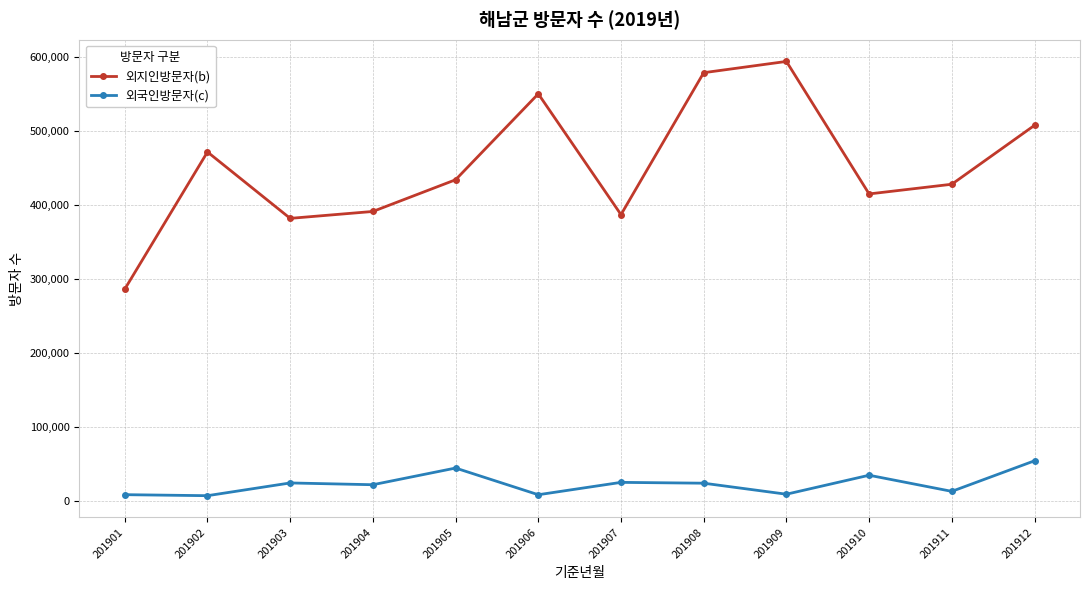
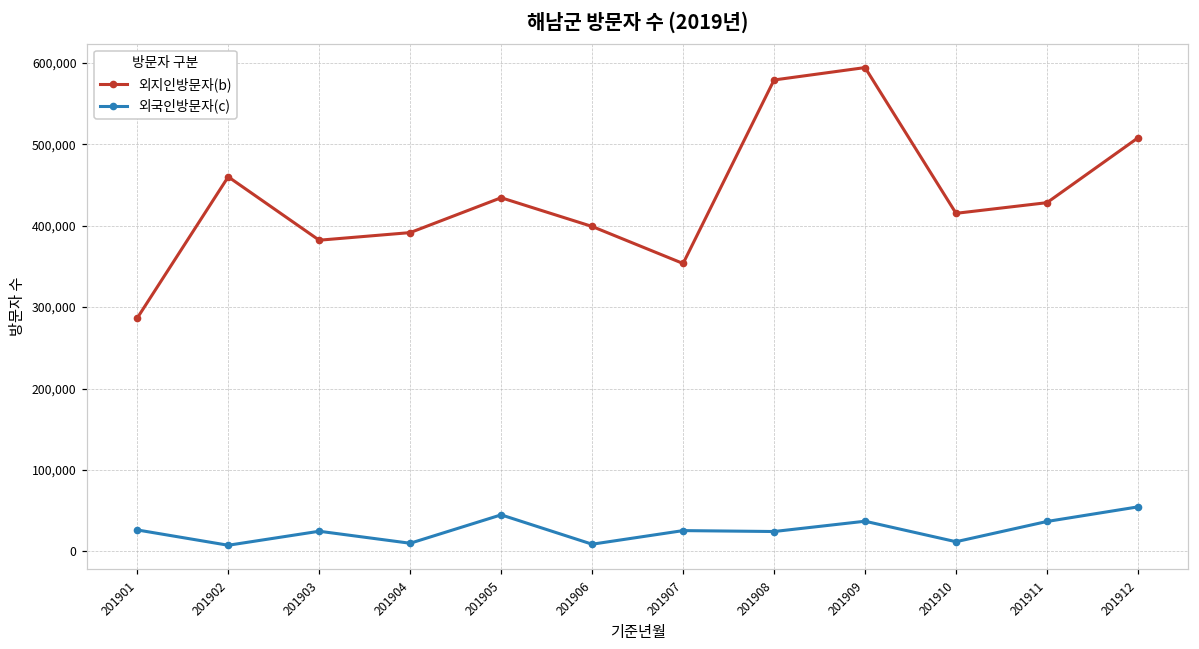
외국인방문자(c), 201901: 10,000 -> 30,000
외지인방문자(b), 201902: 470,000 -> 460,000
외국인방문자(c), 201904: 20,000 -> 10,000
외지인방문자(b), 201906: 550,000 -> 400,000
외지인방문자(b), 201907: 390,000 -> 350,000
외국인방문자(c), 201909: 10,000 -> 40,000
외국인방문자(c), 201910: 40,000 -> 10,000
외국인방문자(c), 201911: 10,000 -> 40,000
